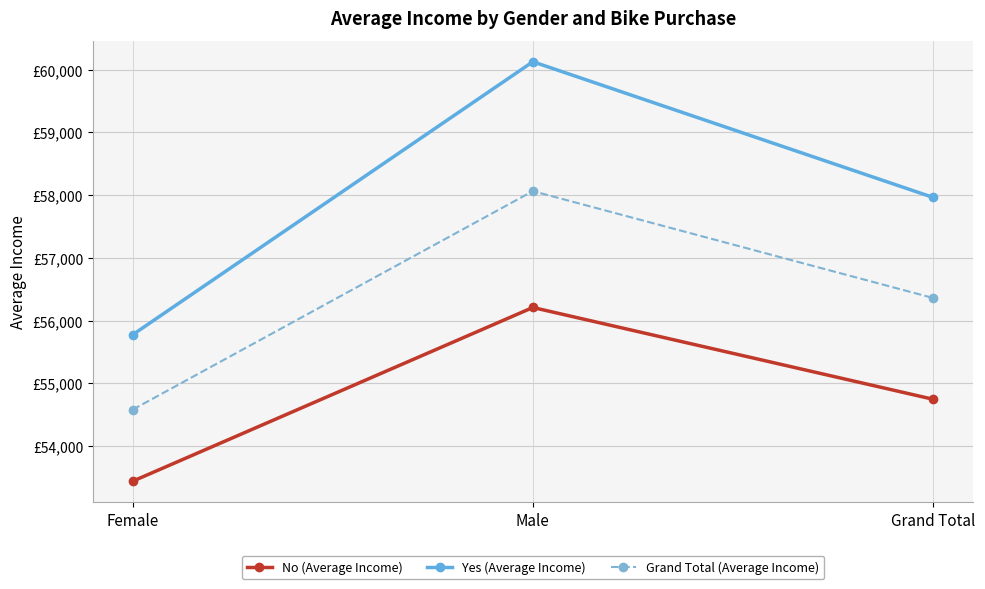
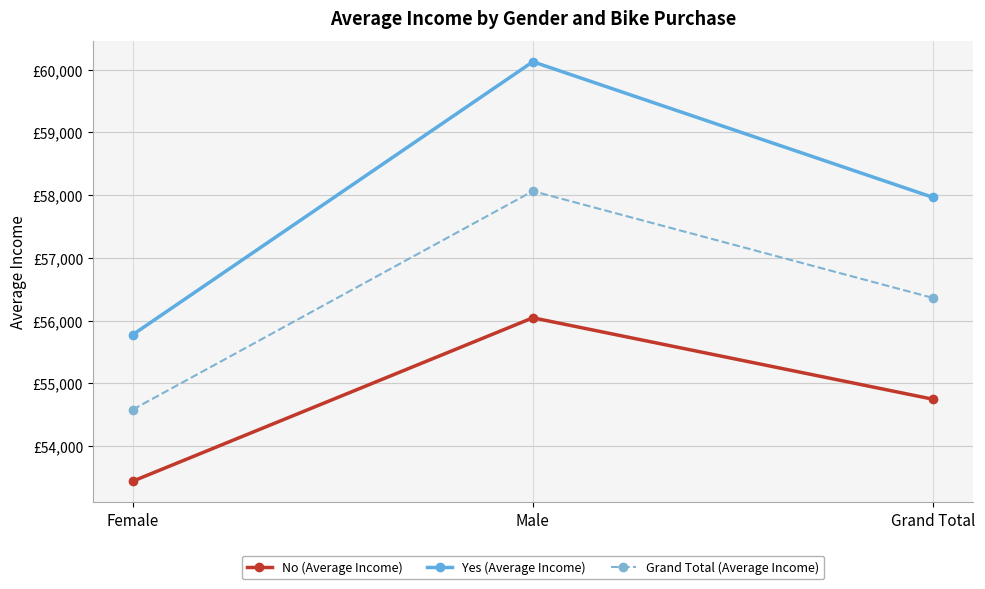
No (Average Income), Male: £56,200 -> £56,000
